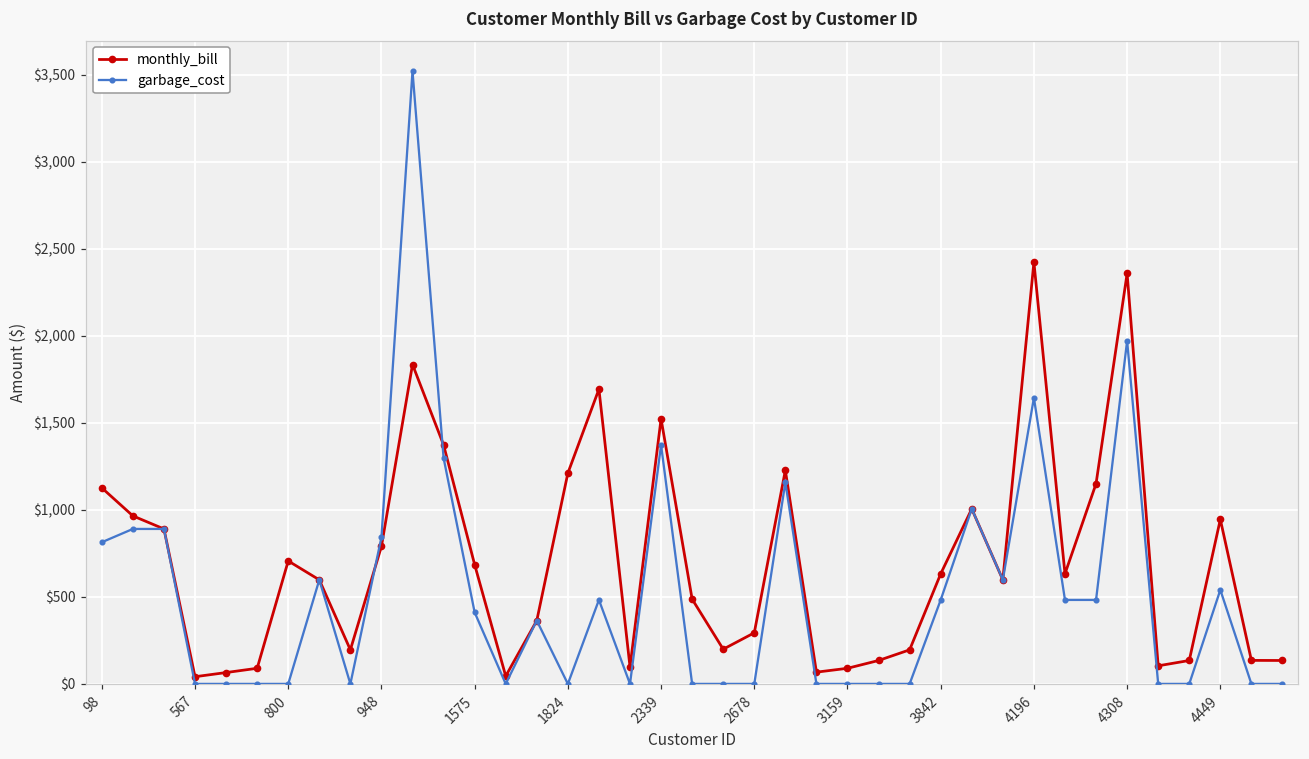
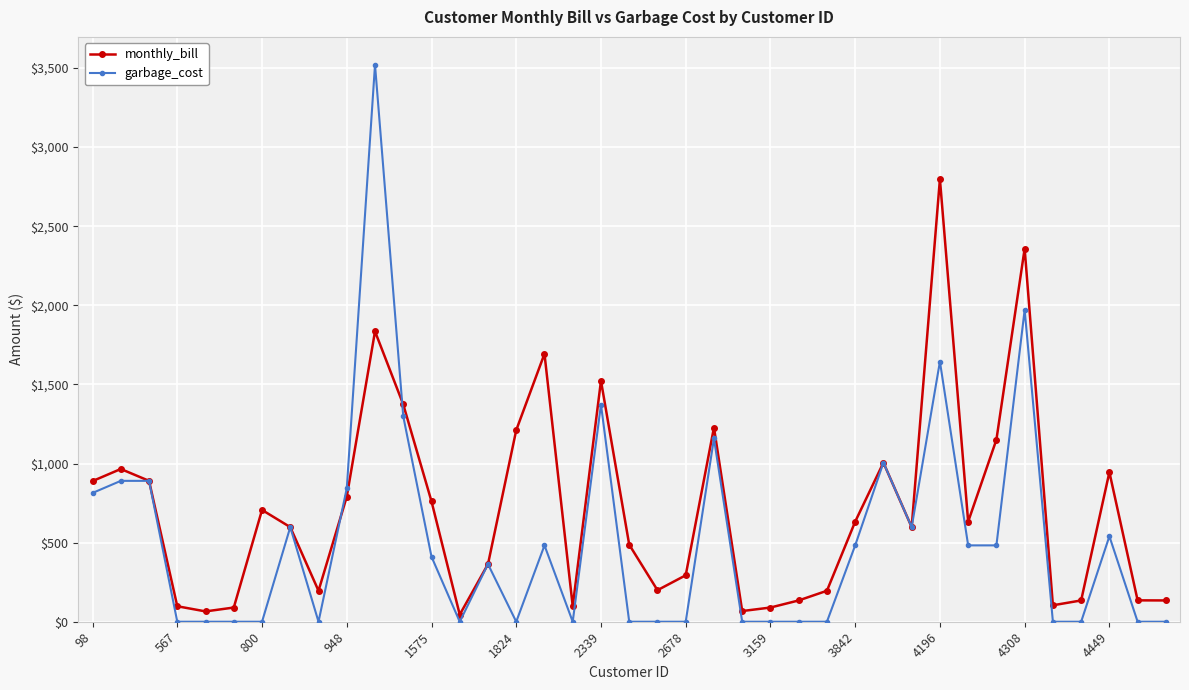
monthly_bill, 98: $1,130 -> $890
monthly_bill, 567: $40 -> $100
monthly_bill, 1575: $690 -> $760
monthly_bill, 4196: $2,420 -> $2,800
